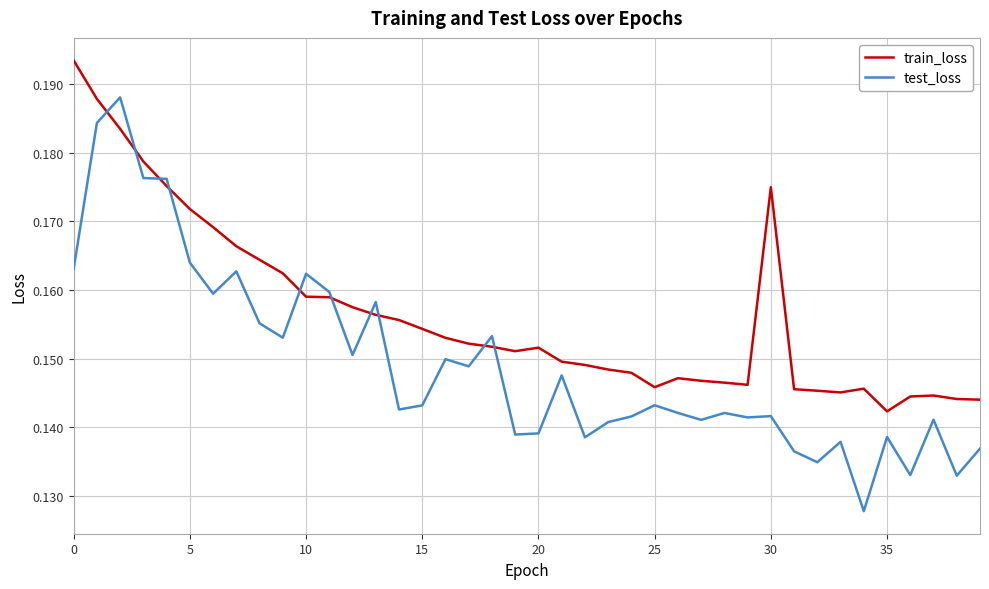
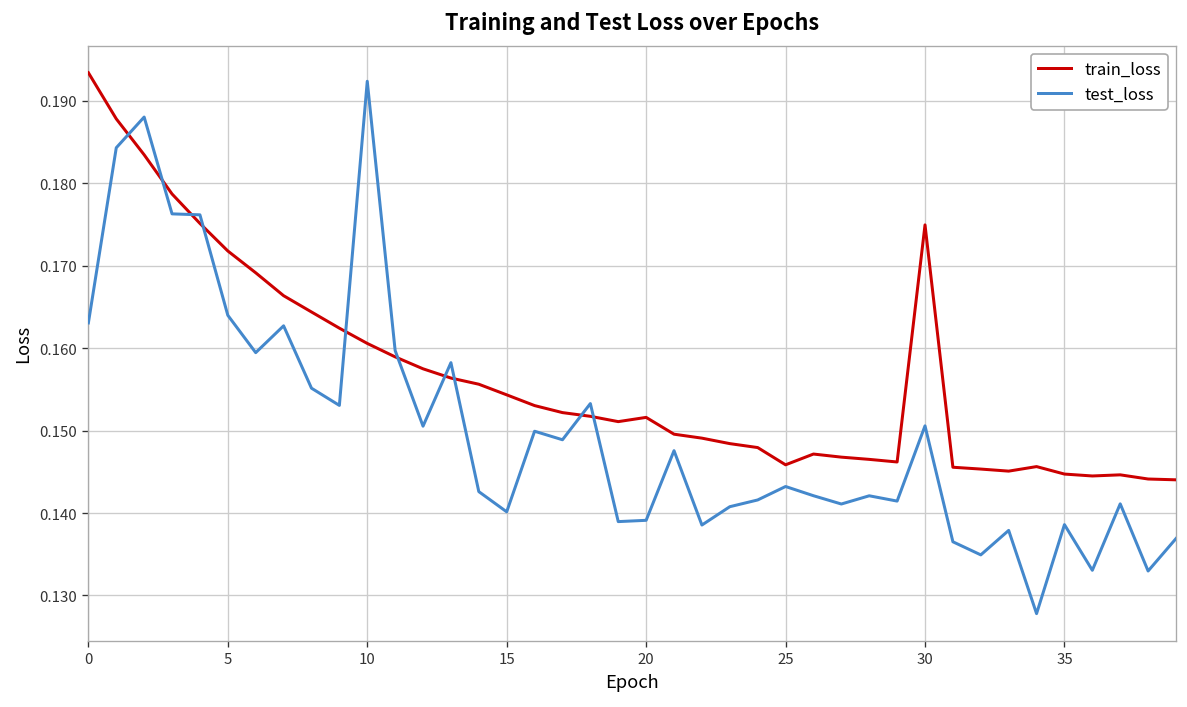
train_loss, 10: 0.159 -> 0.161
test_loss, 10: 0.162 -> 0.192
test_loss, 15: 0.143 -> 0.140
test_loss, 30: 0.142 -> 0.151
train_loss, 35: 0.142 -> 0.145
